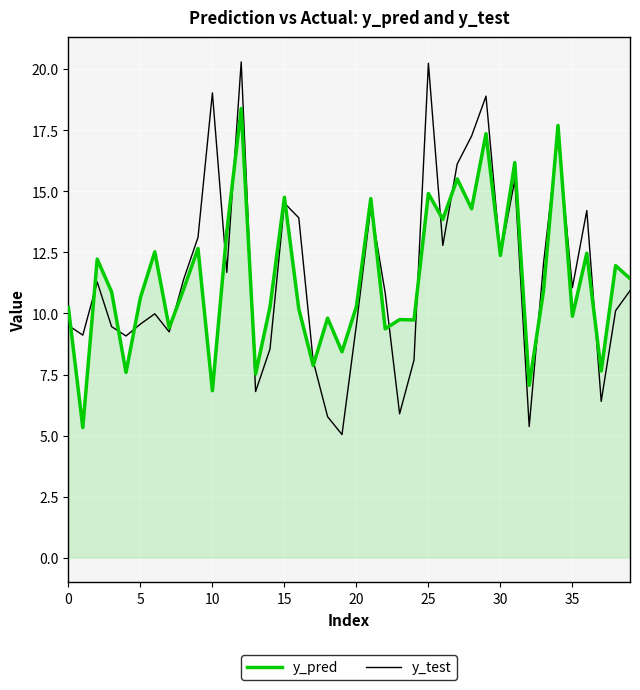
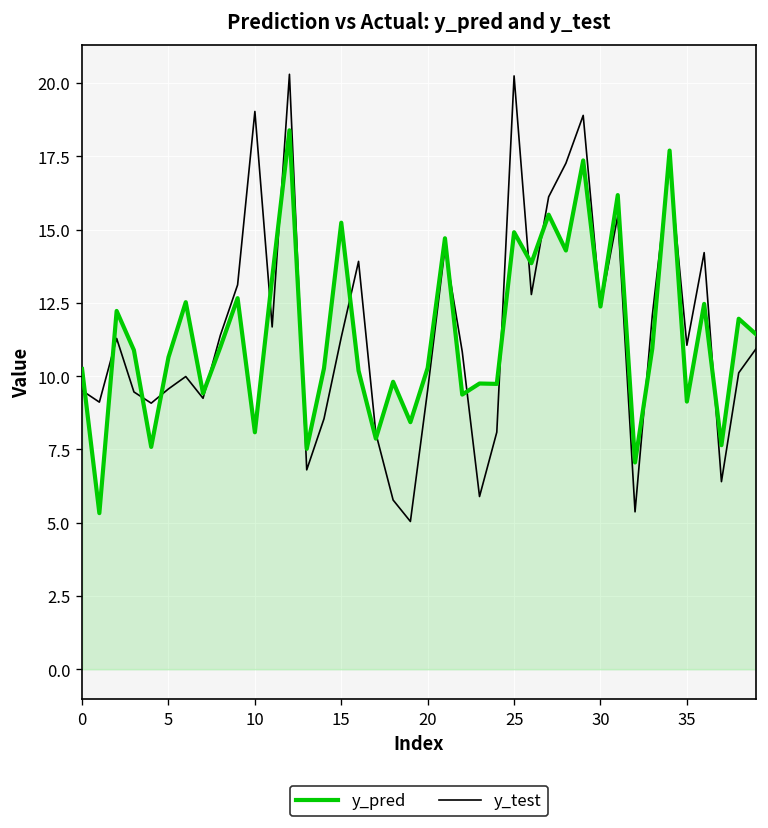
y_pred, 10: 6.8 -> 8.1
y_pred, 15: 14.8 -> 15.2
y_test, 15: 14.5 -> 11.3
y_pred, 35: 9.9 -> 9.1
